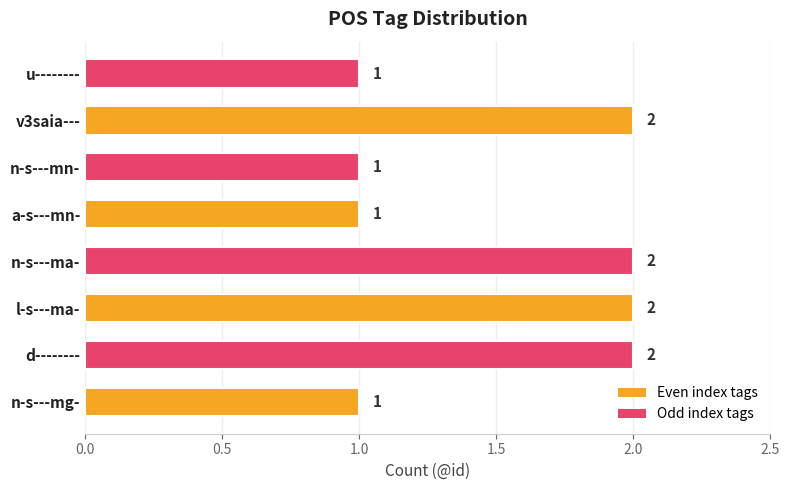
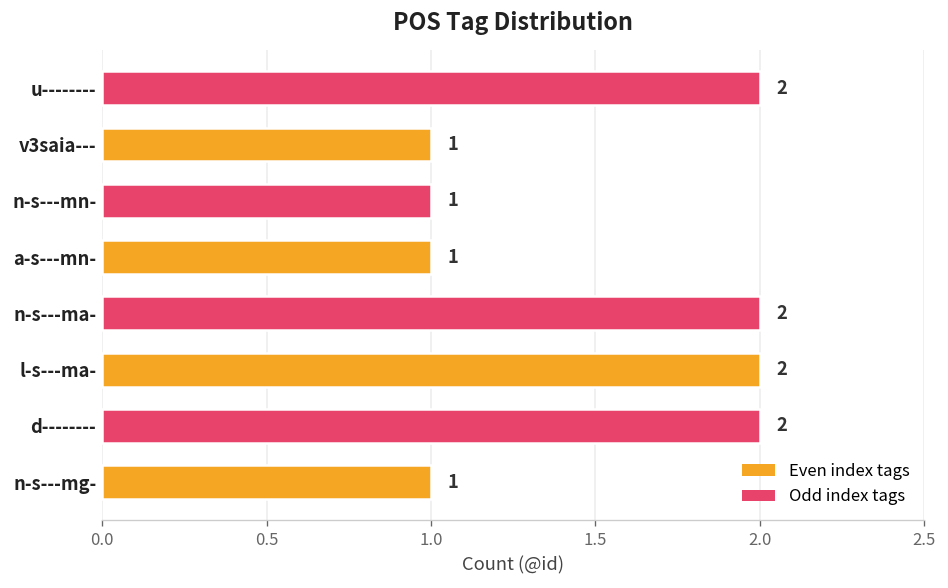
u--------: 1 -> 2
v3saia---: 2 -> 1
